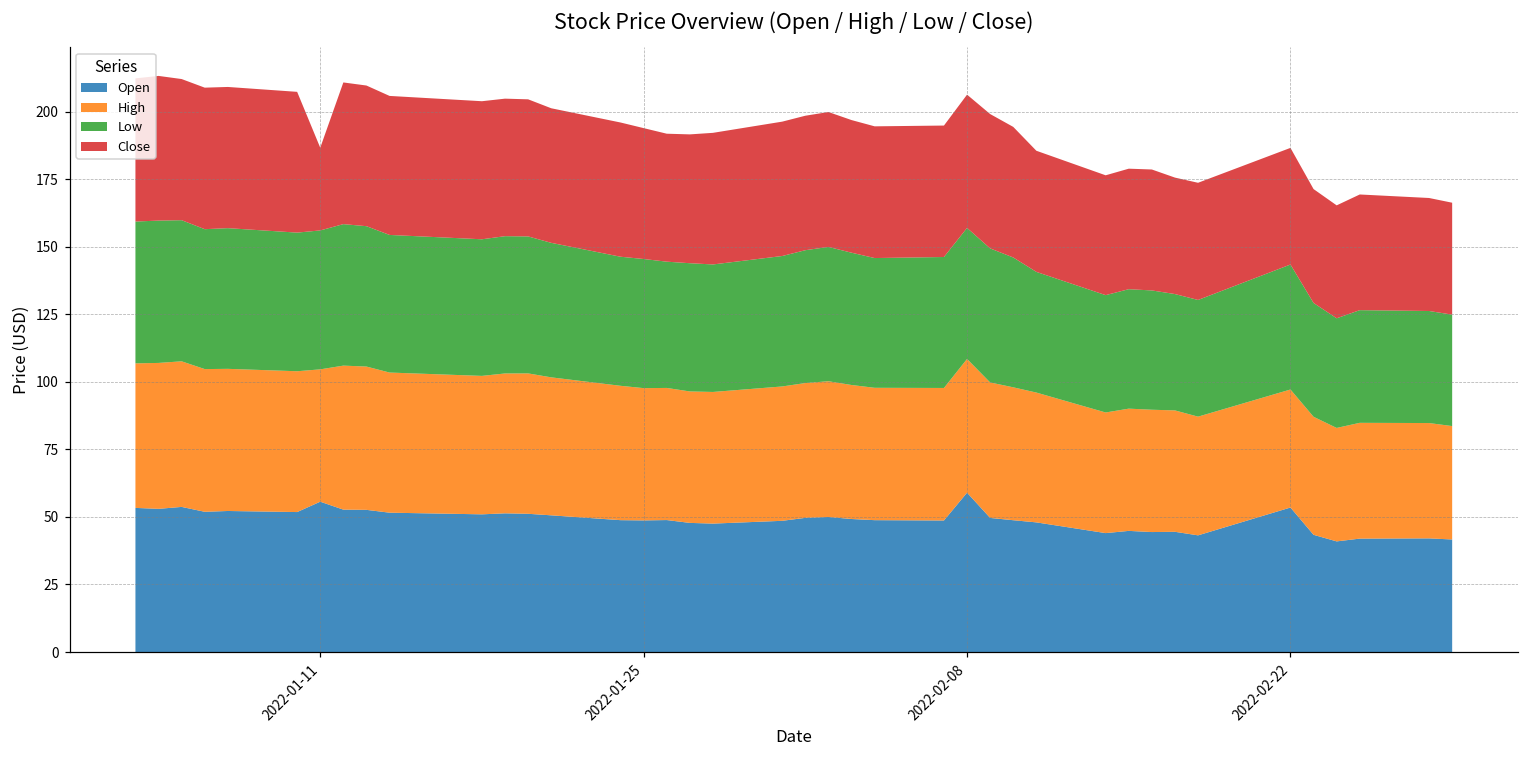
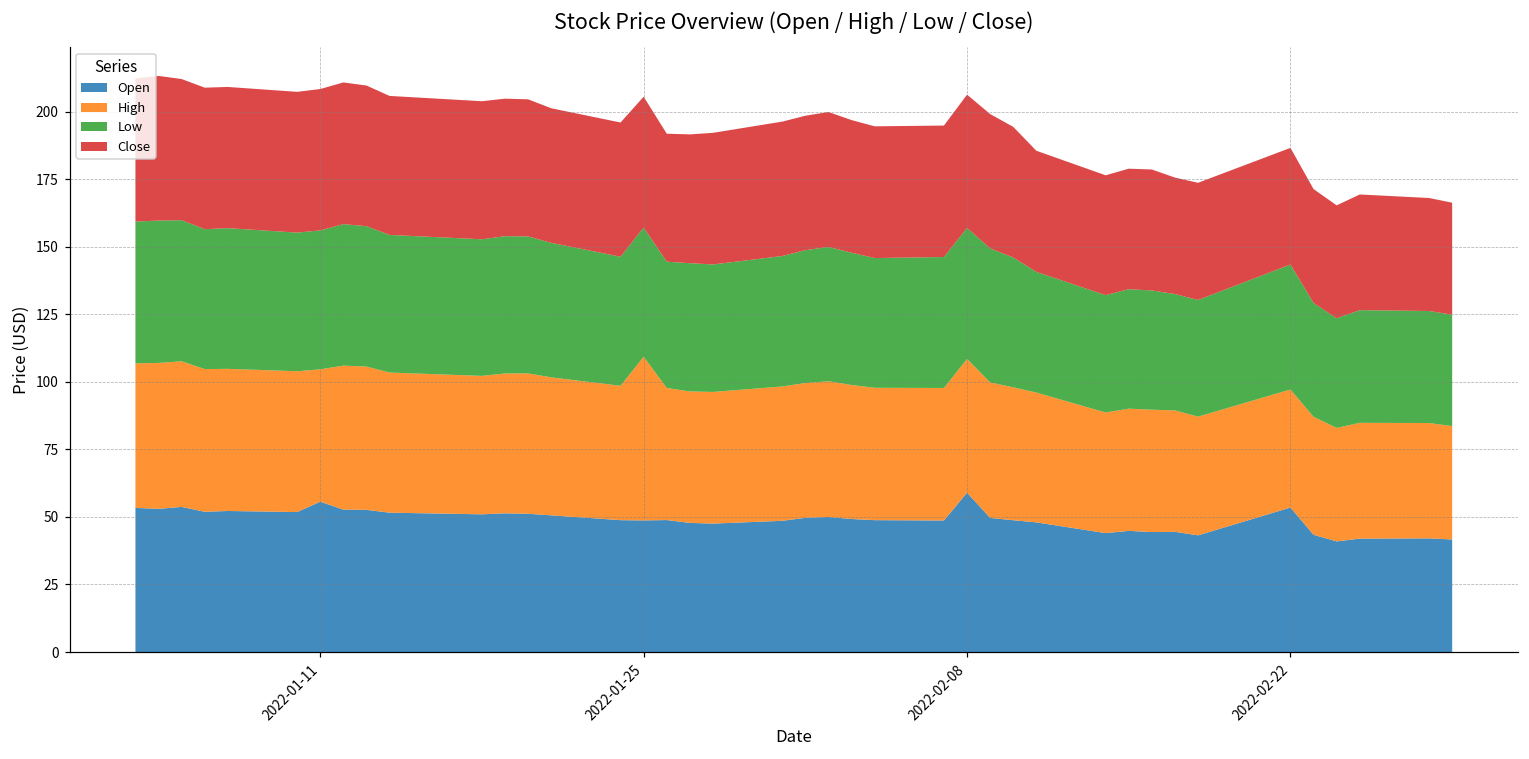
Close, 2022-01-11: 31 -> 52
High, 2022-01-25: 49 -> 61
